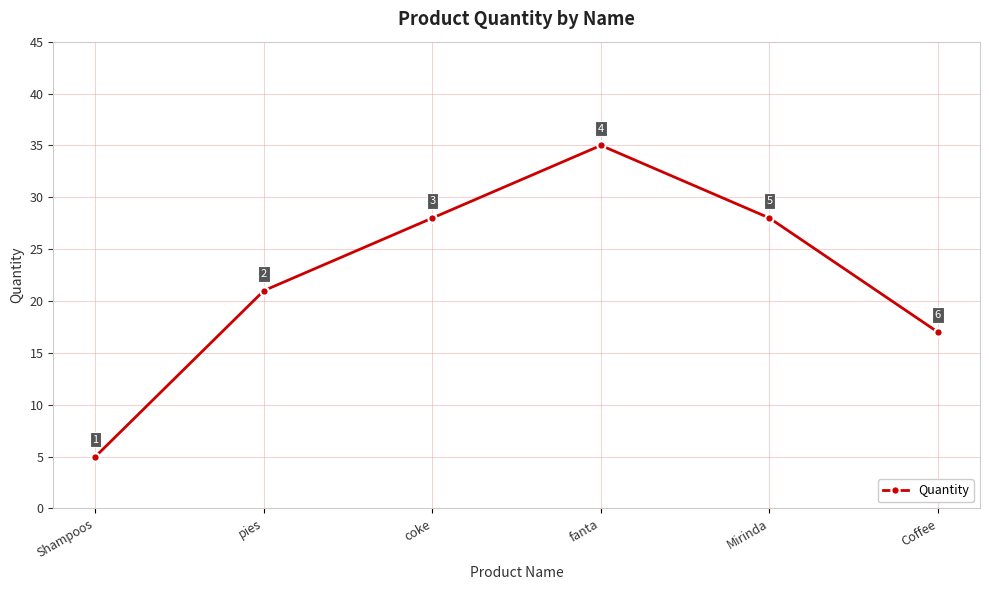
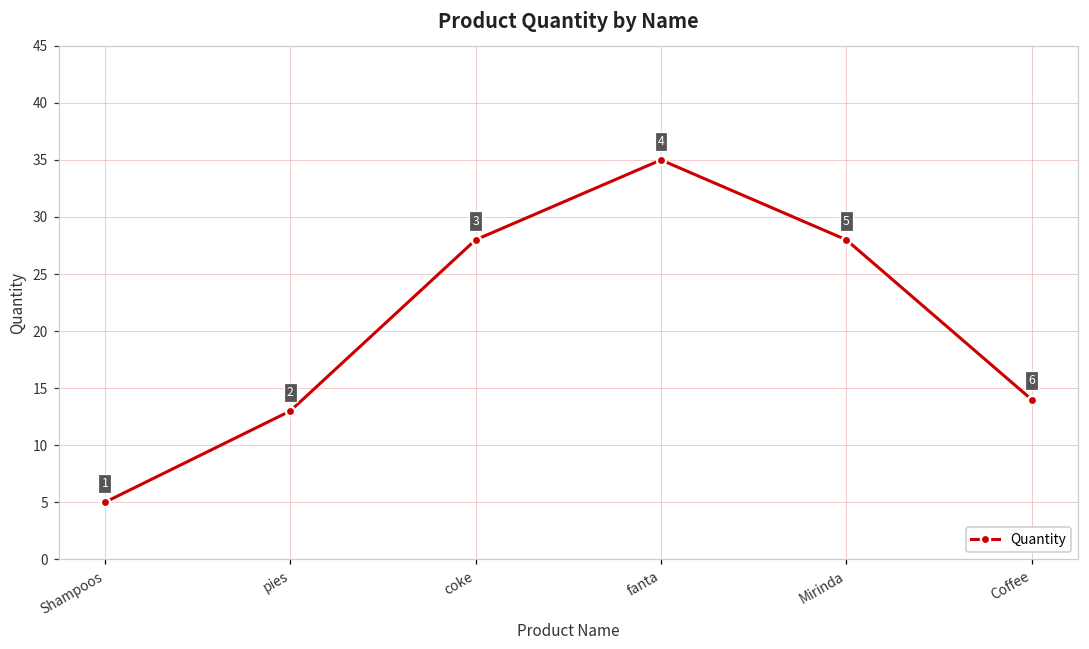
pies: 21 -> 13
Coffee: 17 -> 14
